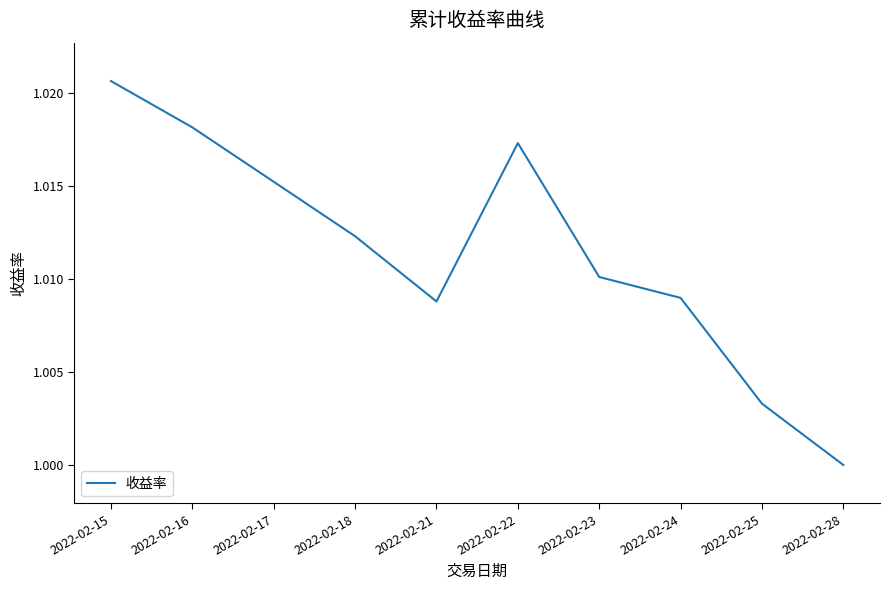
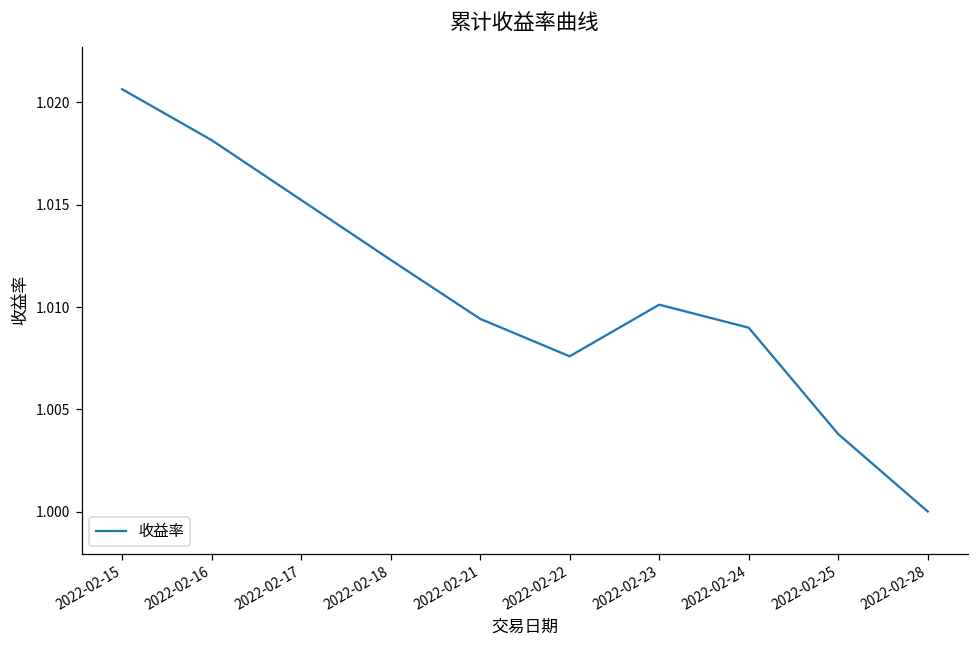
2022-02-21: 1.0088 -> 1.0094
2022-02-22: 1.0173 -> 1.0076
2022-02-25: 1.0033 -> 1.0038
